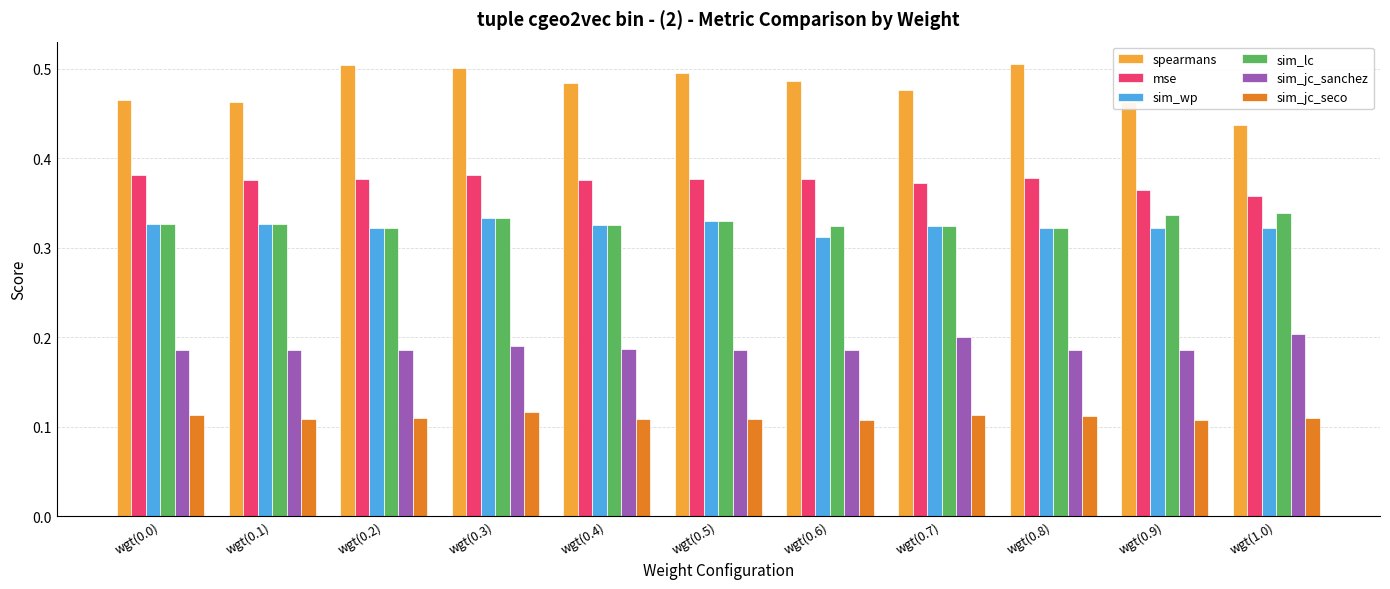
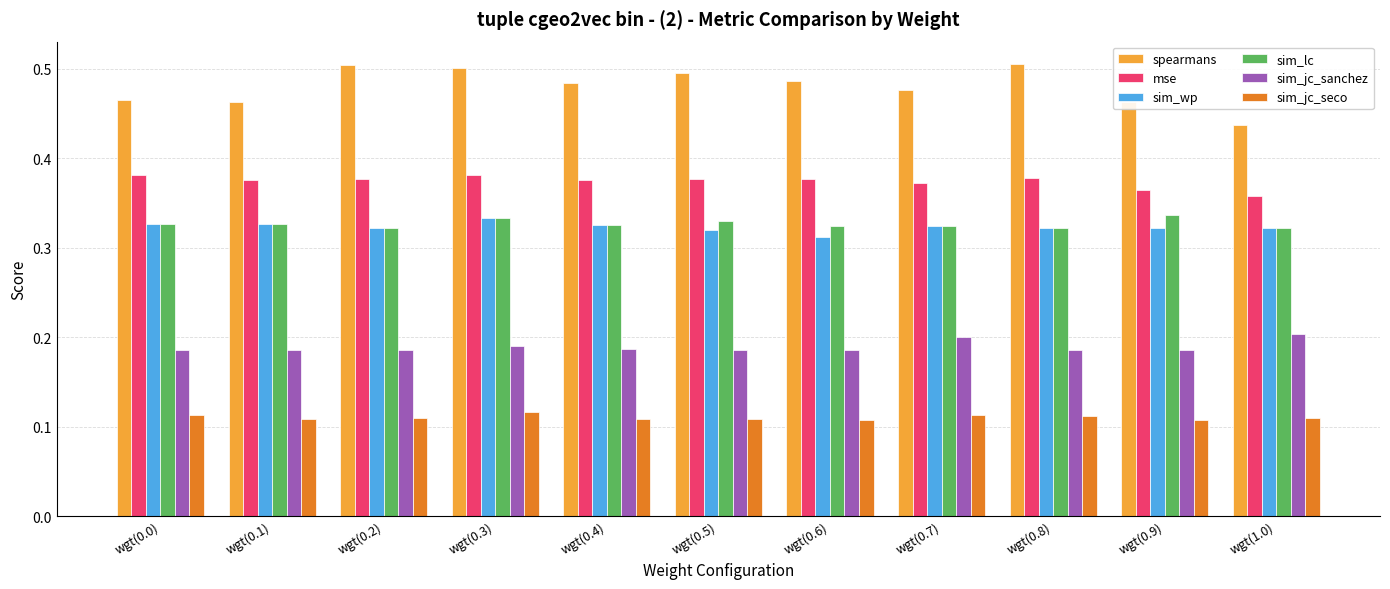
sim_wp, wgt(0.5): 0.33 -> 0.32
sim_lc, wgt(1.0): 0.34 -> 0.32
